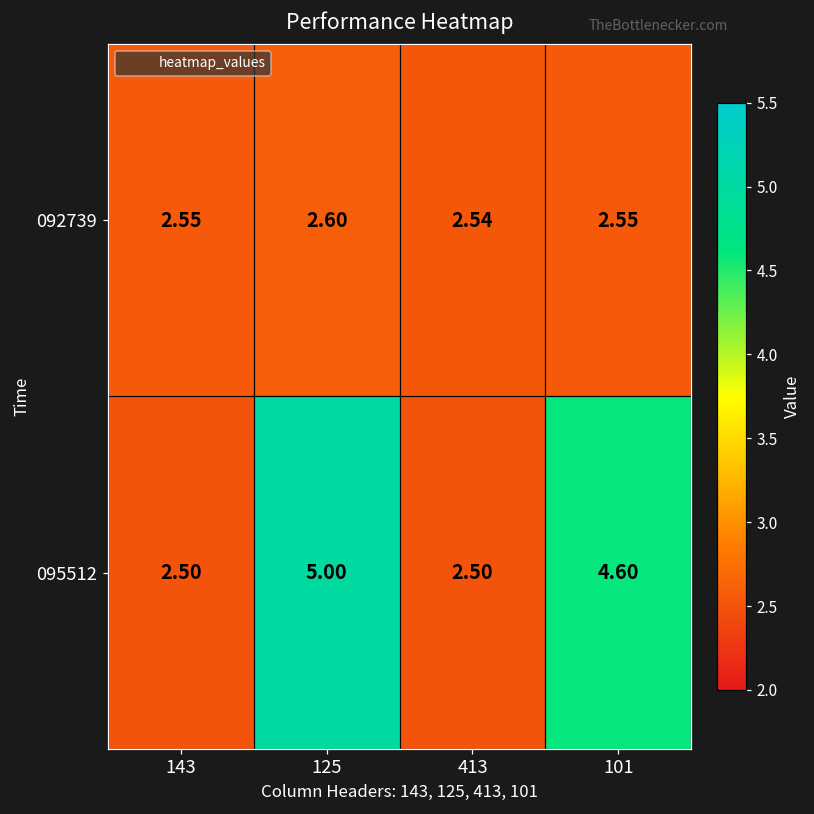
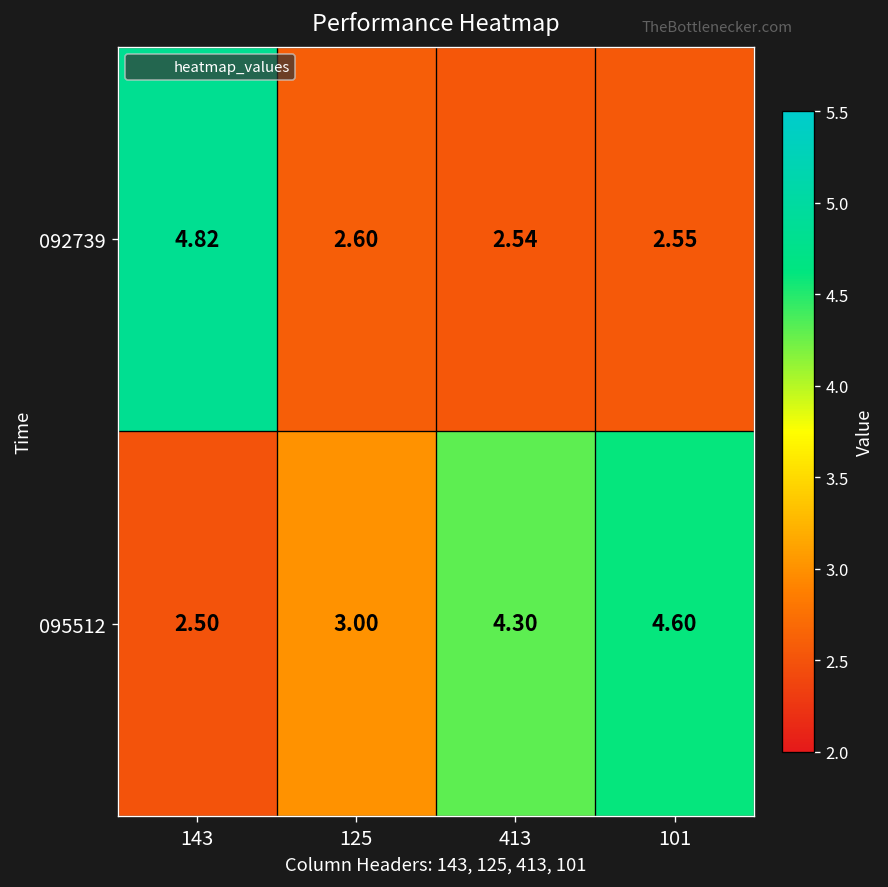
092739, 143: 2.55 -> 4.82
095512, 125: 5.00 -> 3.00
095512, 413: 2.50 -> 4.30
